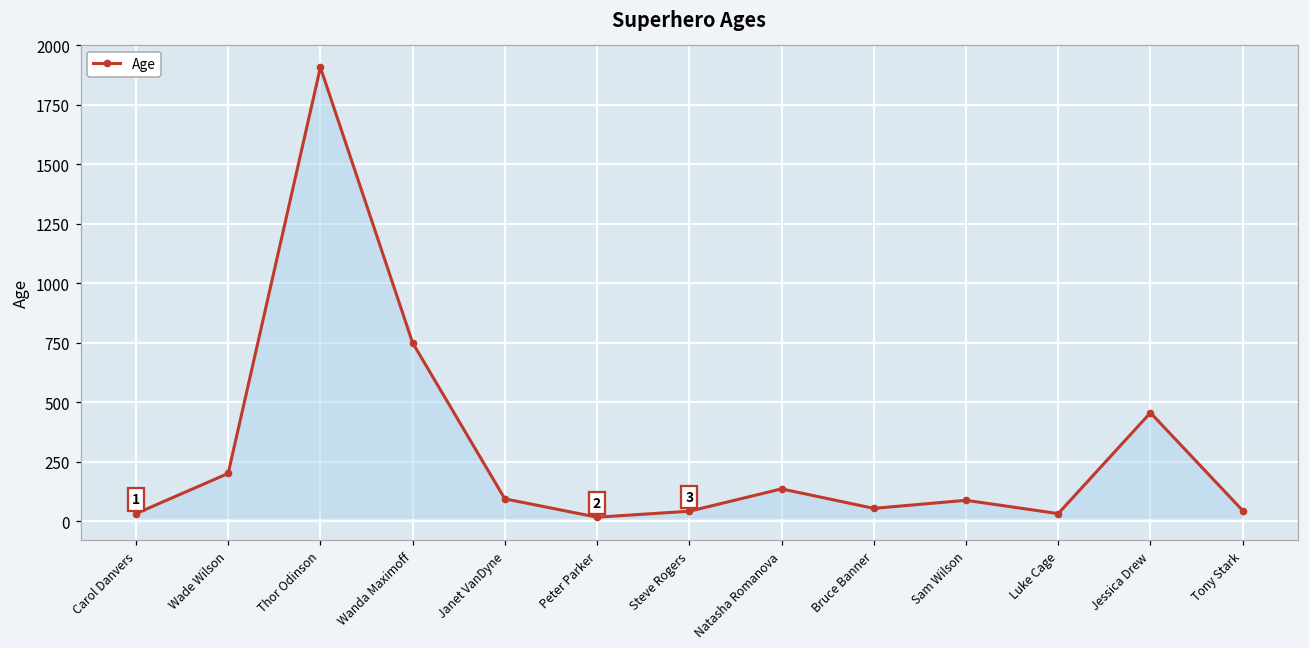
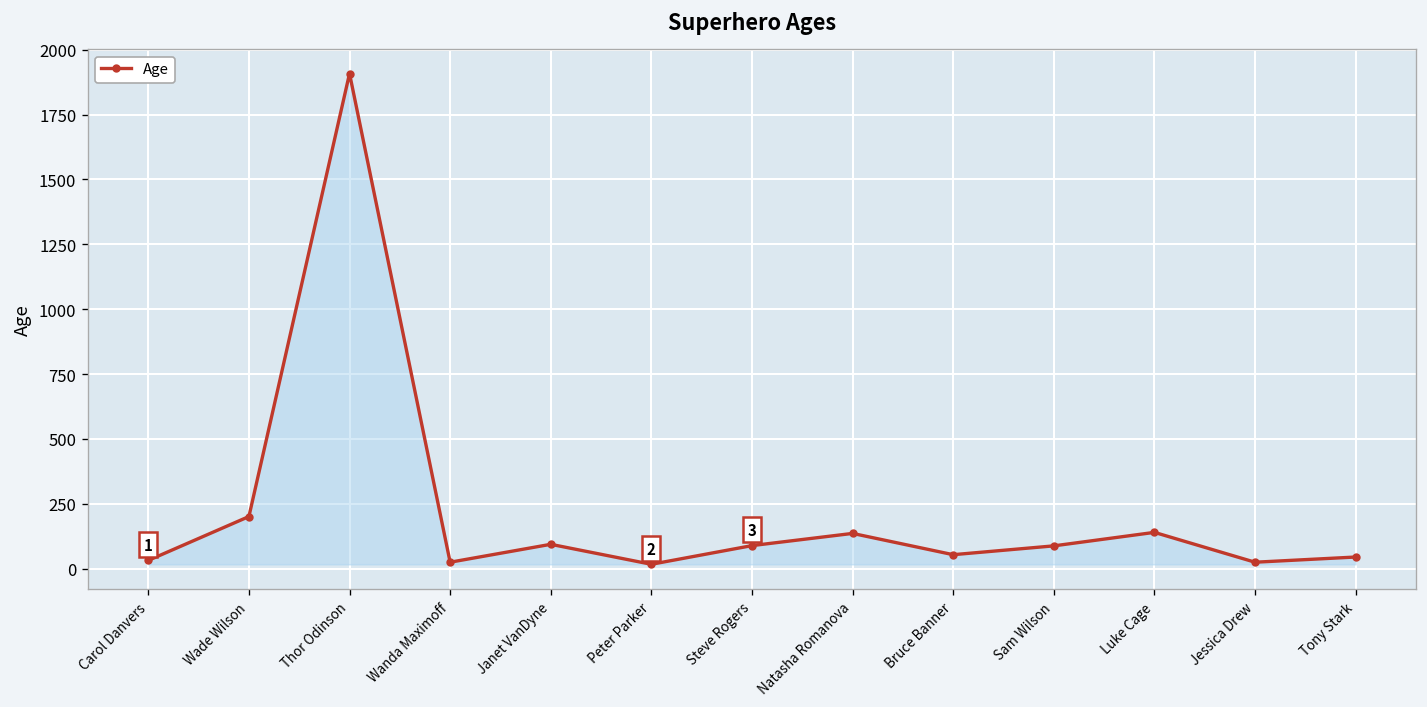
Wanda Maximoff: 750 -> 30
Steve Rogers: 40 -> 90
Luke Cage: 30 -> 140
Jessica Drew: 460 -> 30
